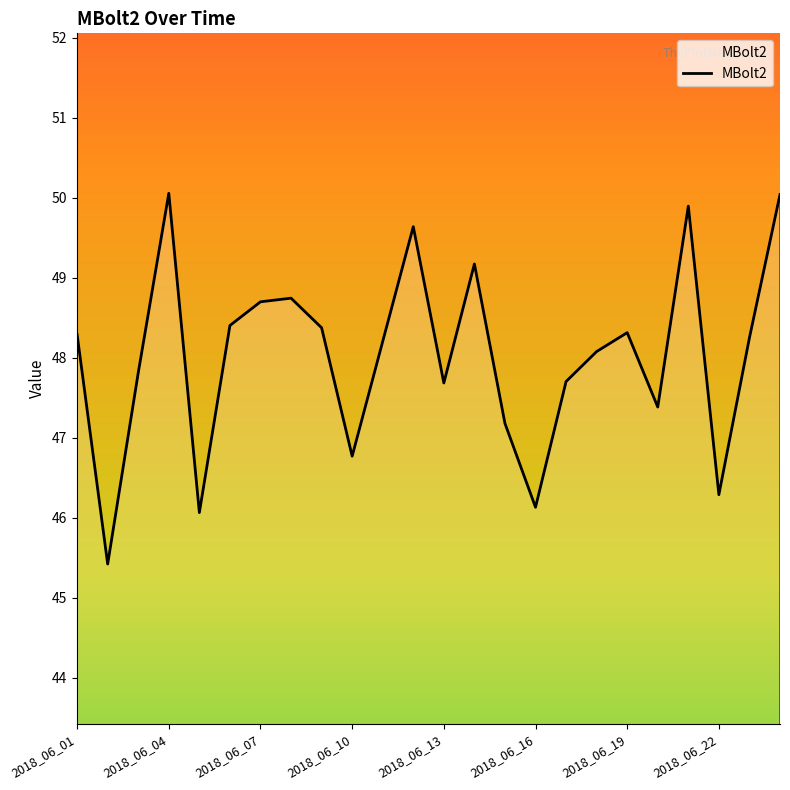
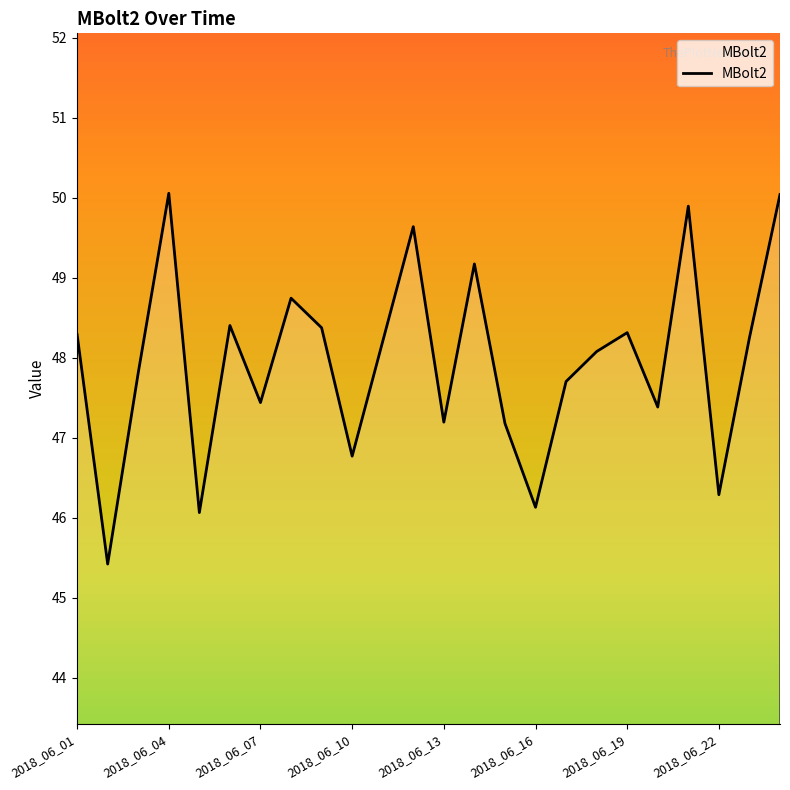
2018_06_07: 48.7 -> 47.4
2018_06_13: 47.7 -> 47.2
